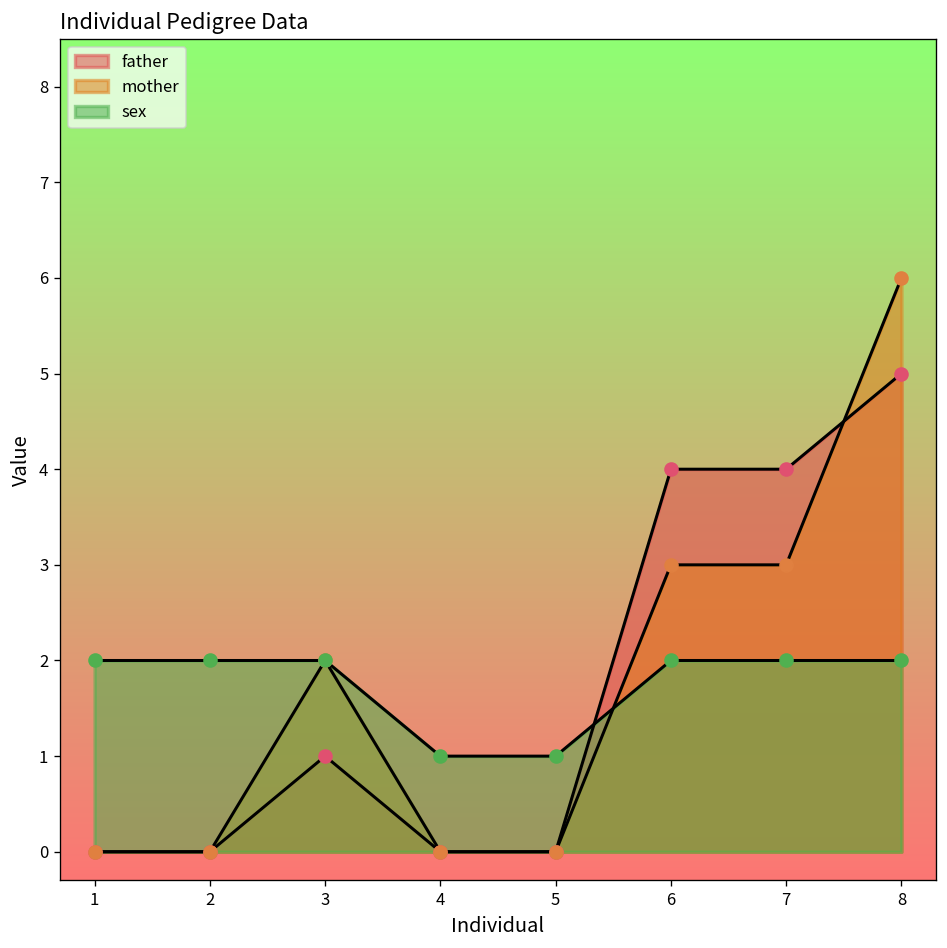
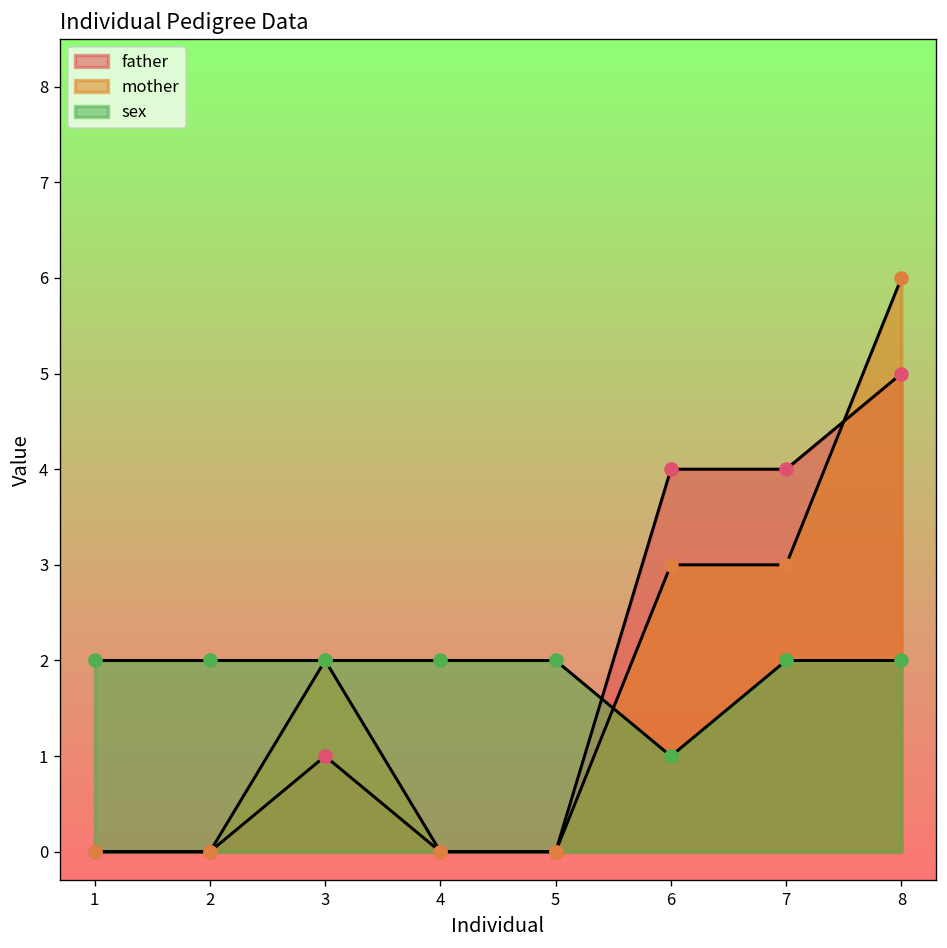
sex, 4: 1 -> 2
sex, 5: 1 -> 2
sex, 6: 2 -> 1
